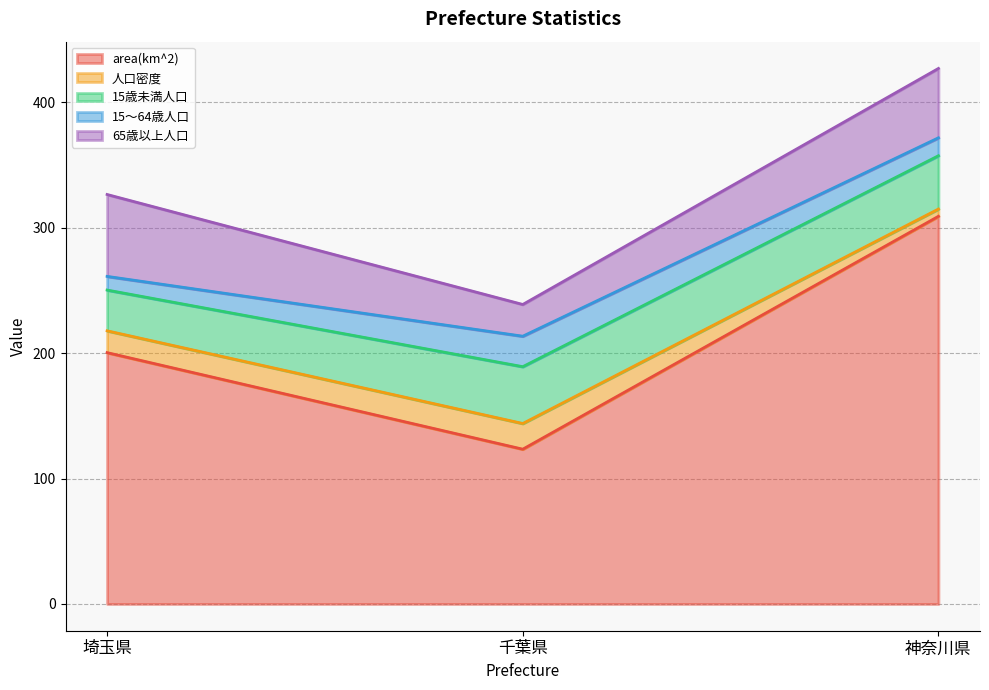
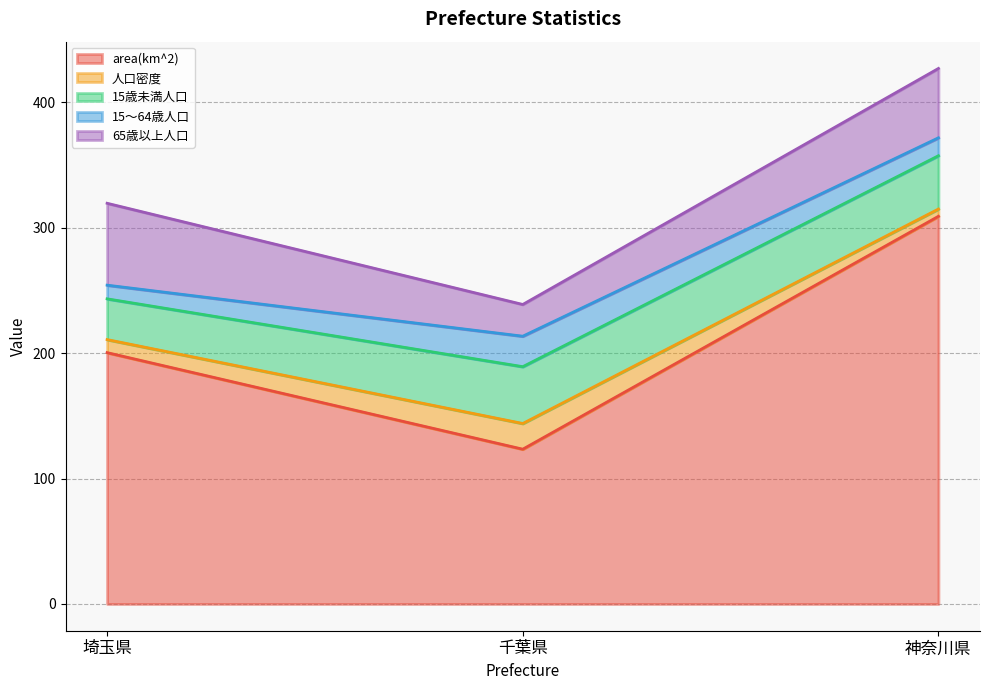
人口密度, 埼玉県: 17 -> 10
